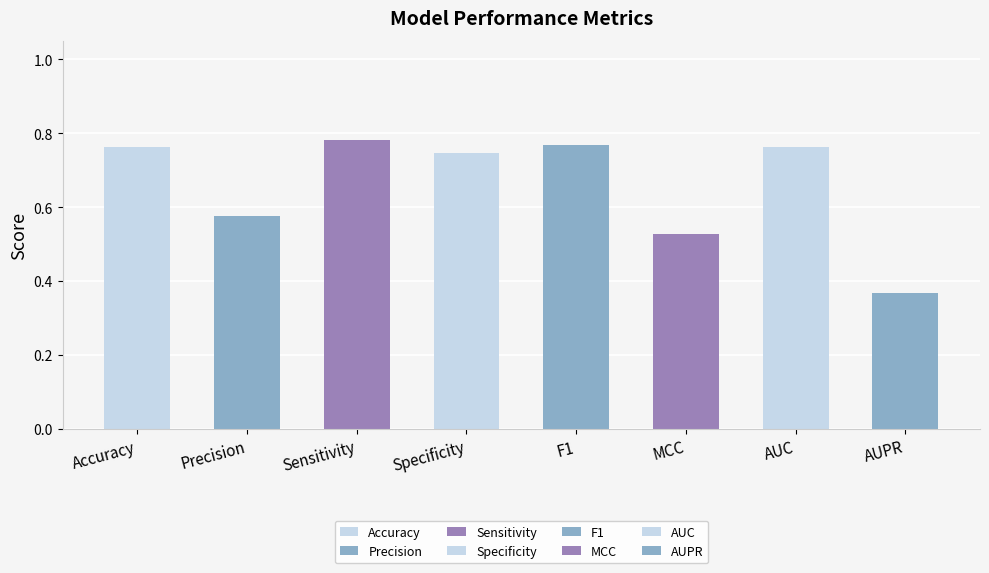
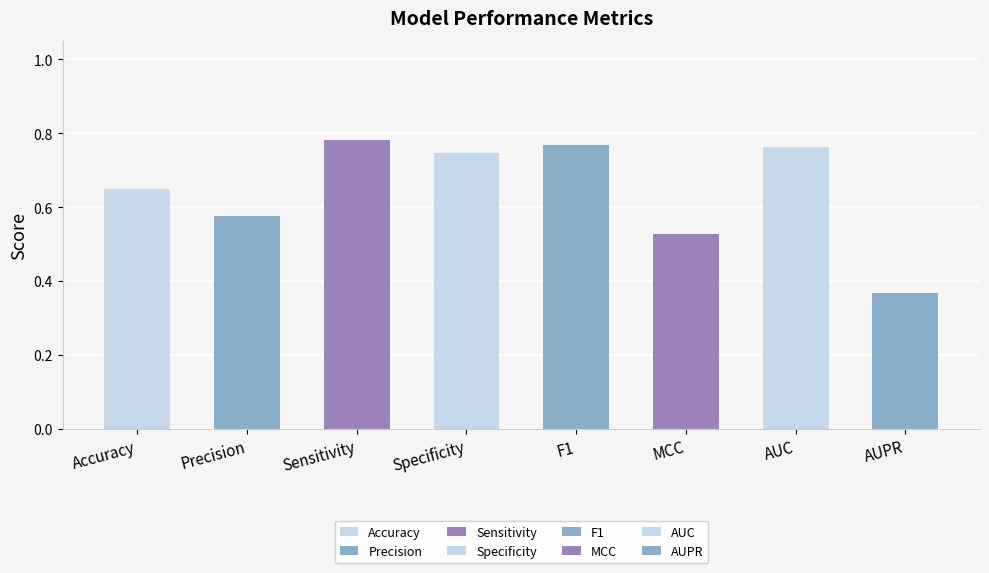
Accuracy: 0.76 -> 0.65
